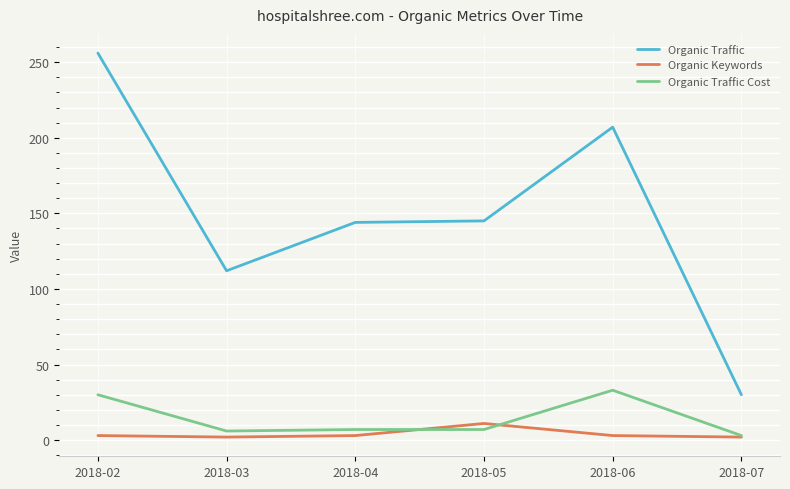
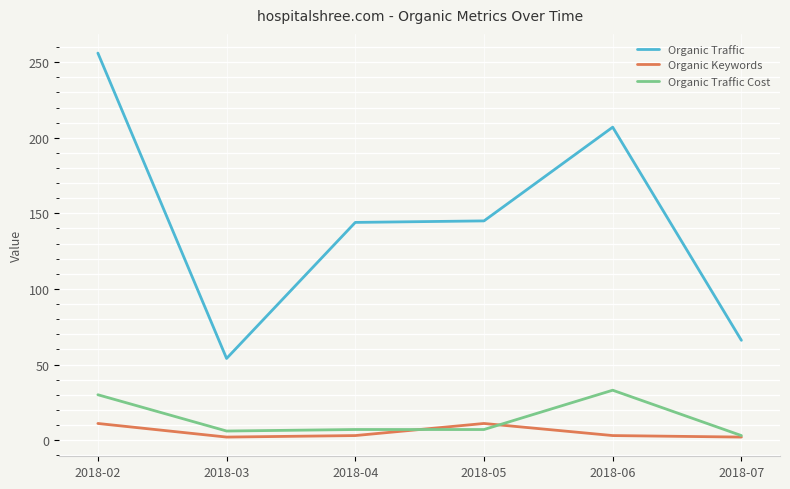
Organic Keywords, 2018-02: 3 -> 11
Organic Traffic, 2018-03: 112 -> 54
Organic Traffic, 2018-07: 30 -> 66
